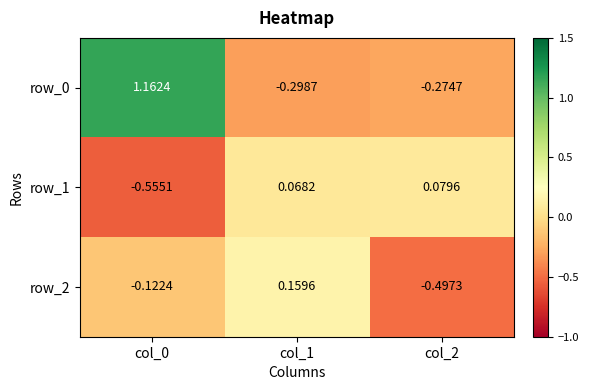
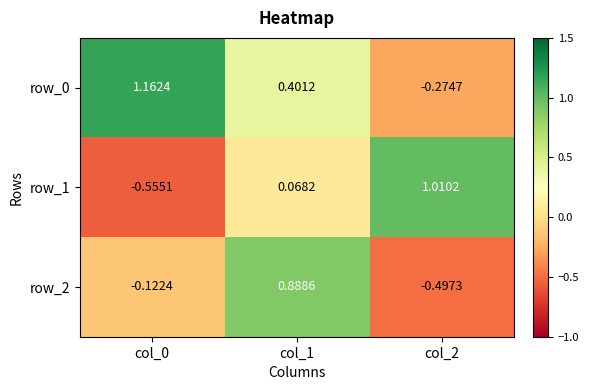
row_0, col_1: -0.2987 -> 0.4012
row_1, col_2: 0.0796 -> 1.0102
row_2, col_1: 0.1596 -> 0.8886
